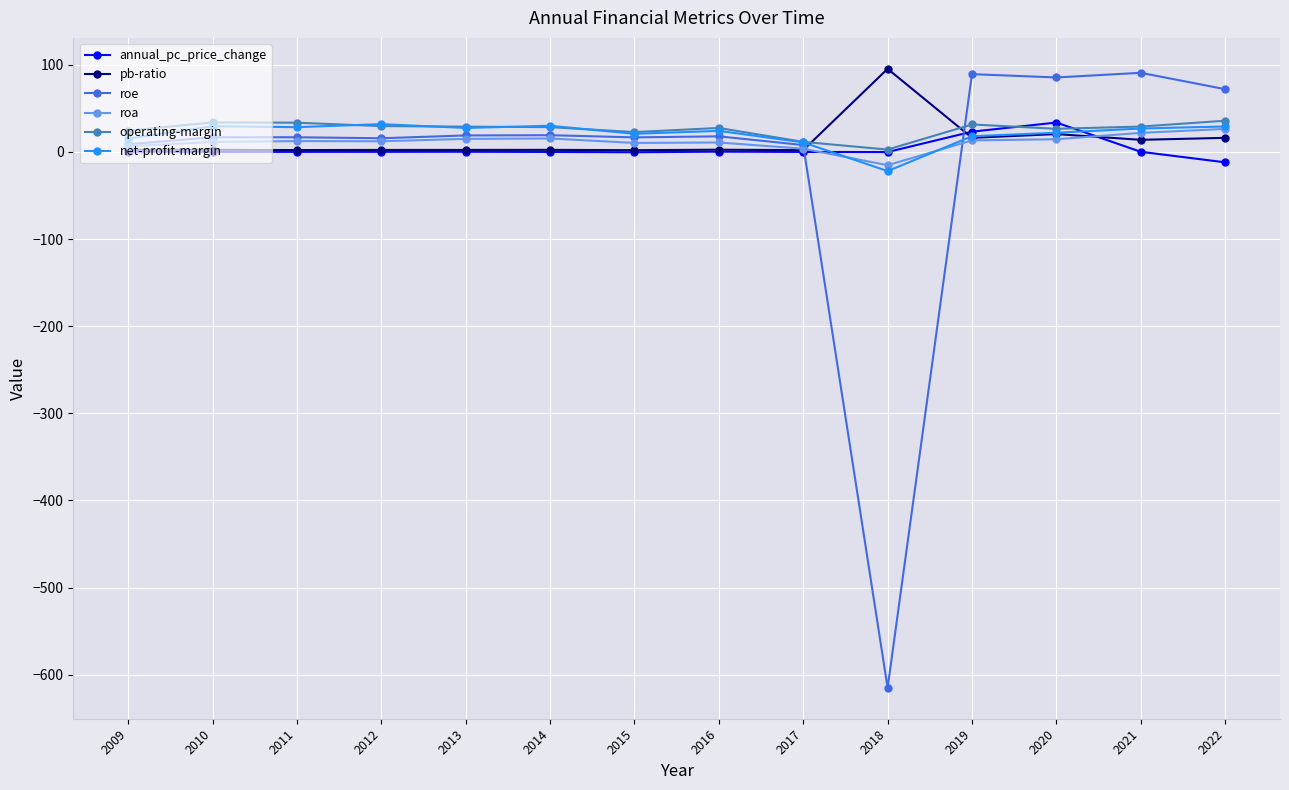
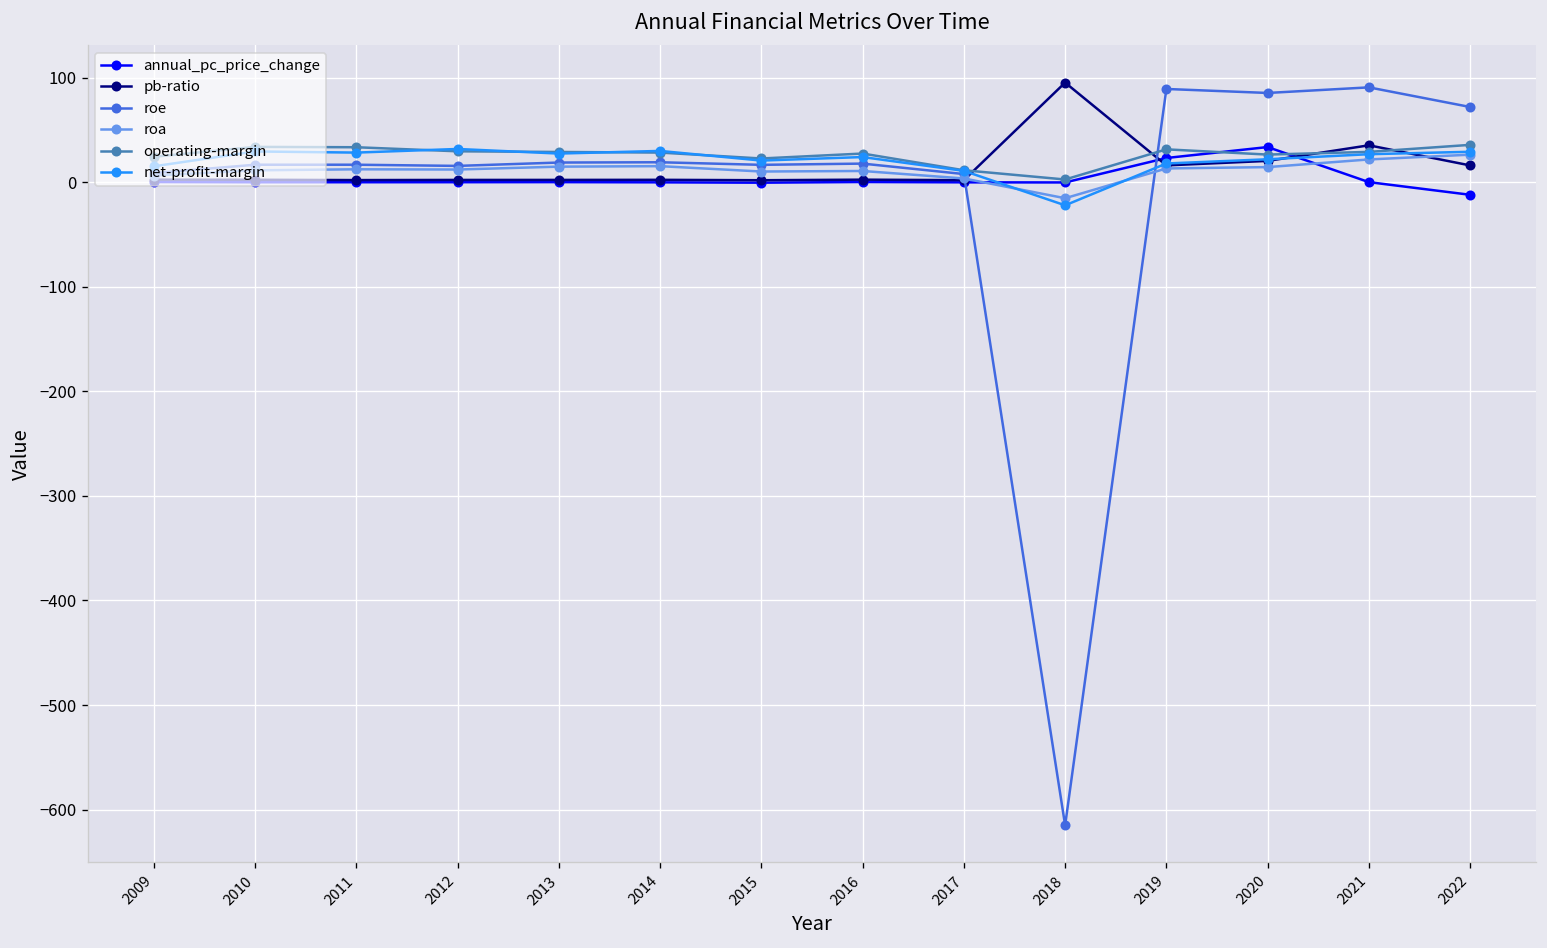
pb-ratio, 2021: 10 -> 40
